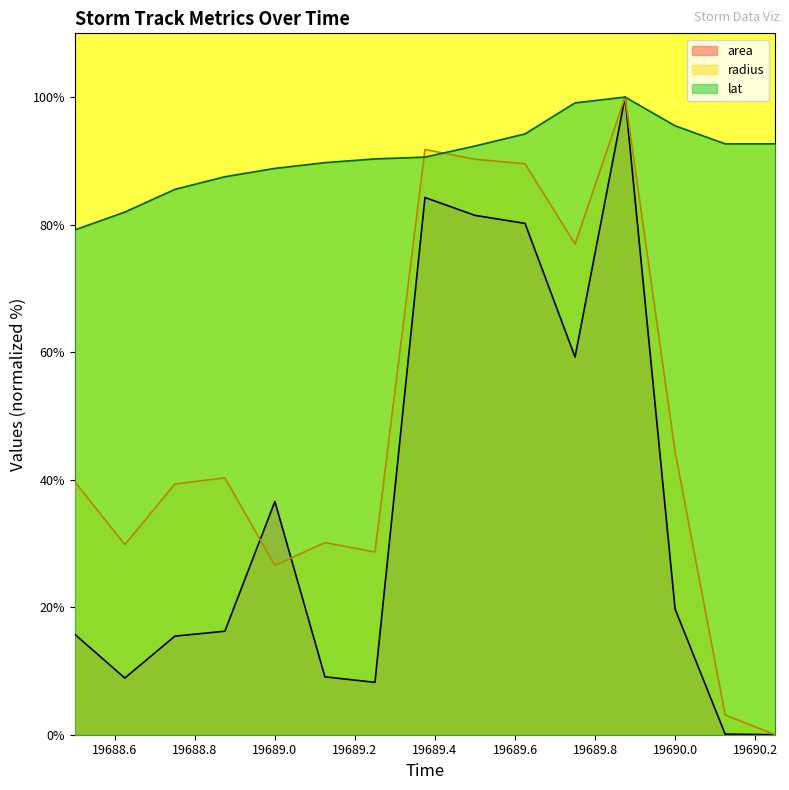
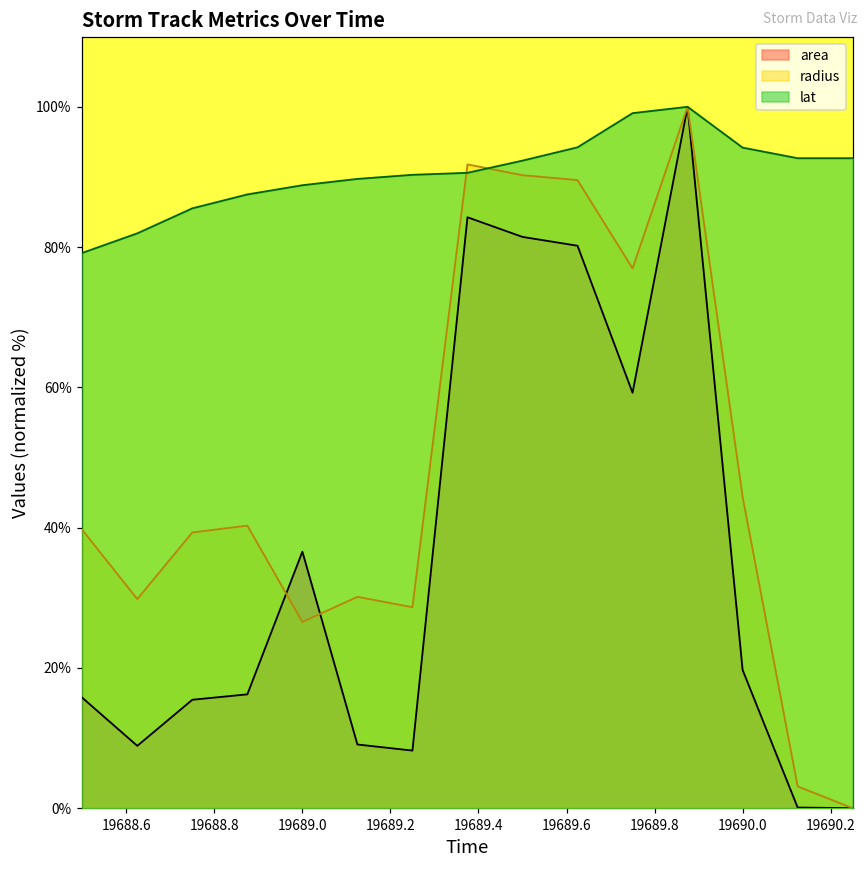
lat, 19690.0: 95% -> 94%
